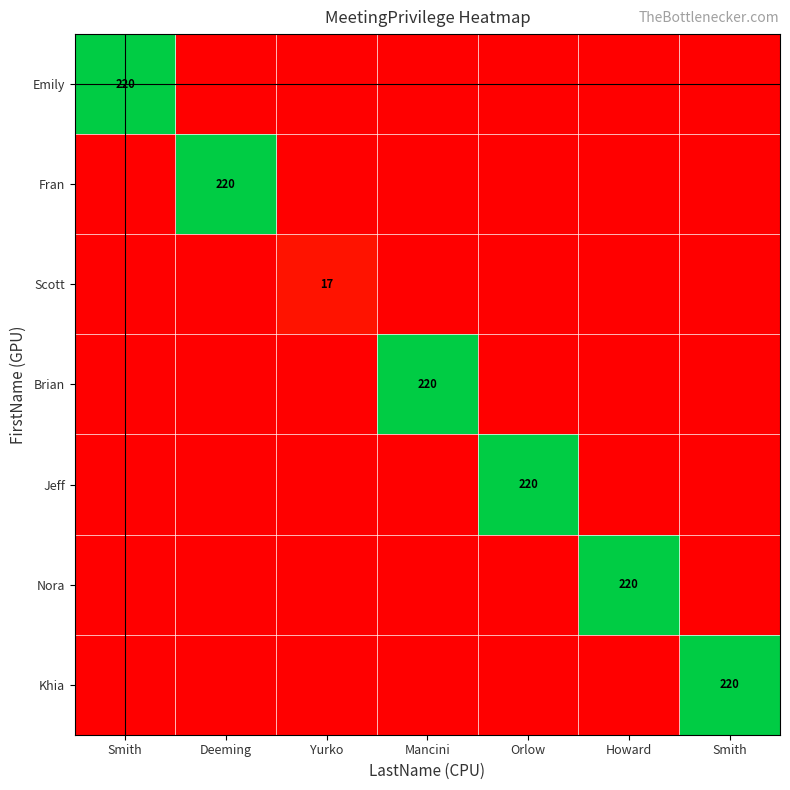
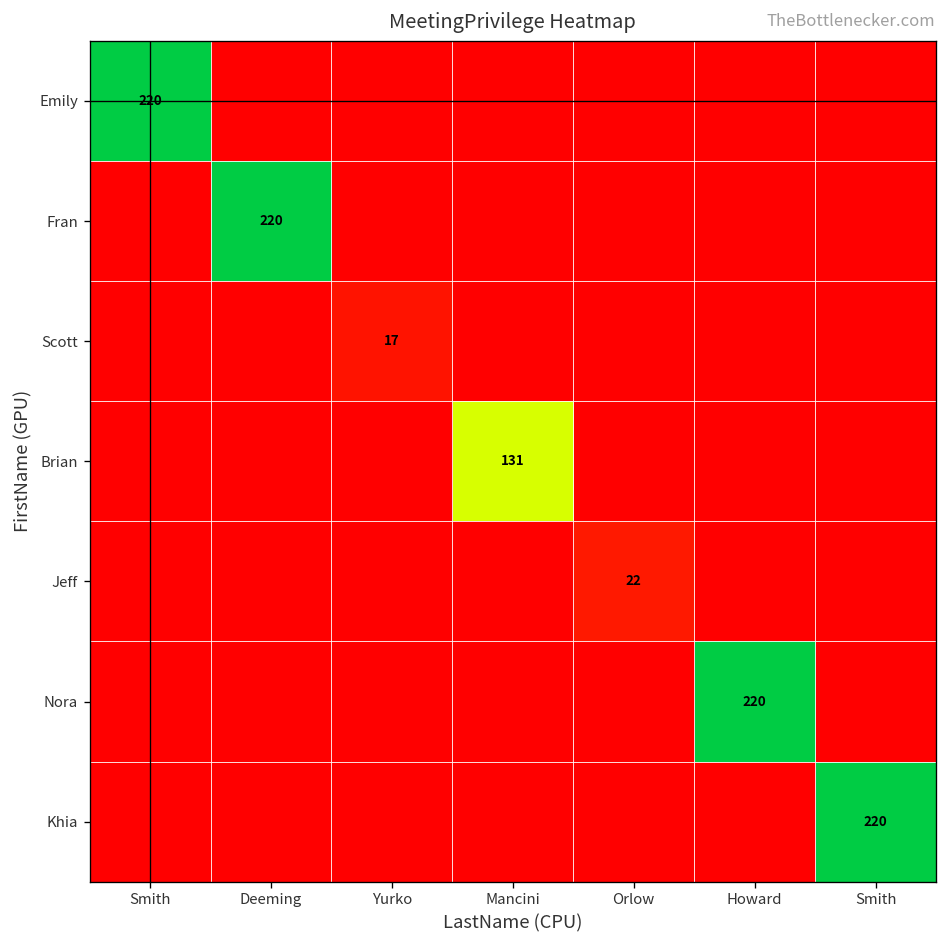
Brian, Mancini: 220 -> 131
Jeff, Orlow: 220 -> 22
